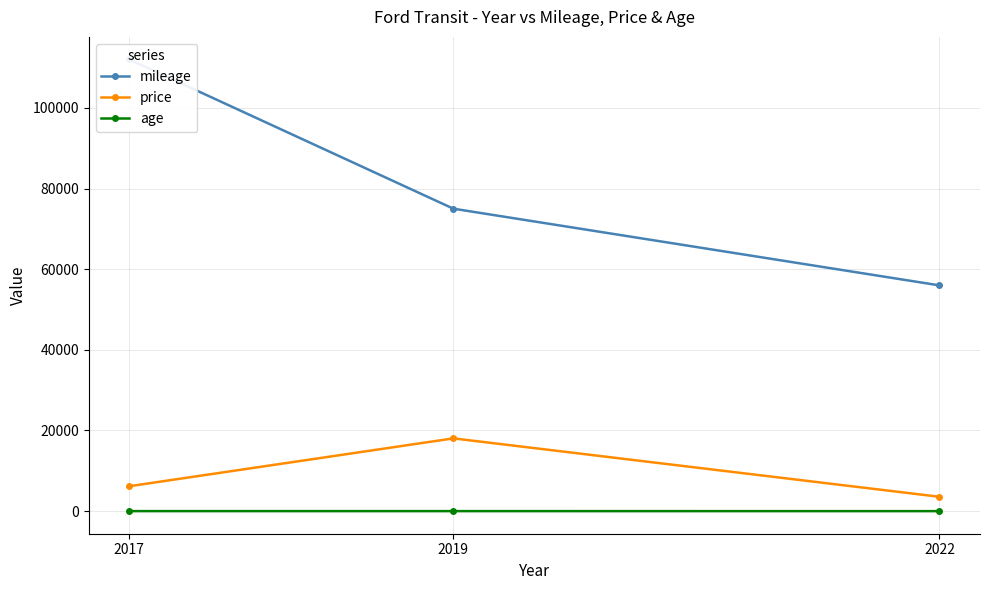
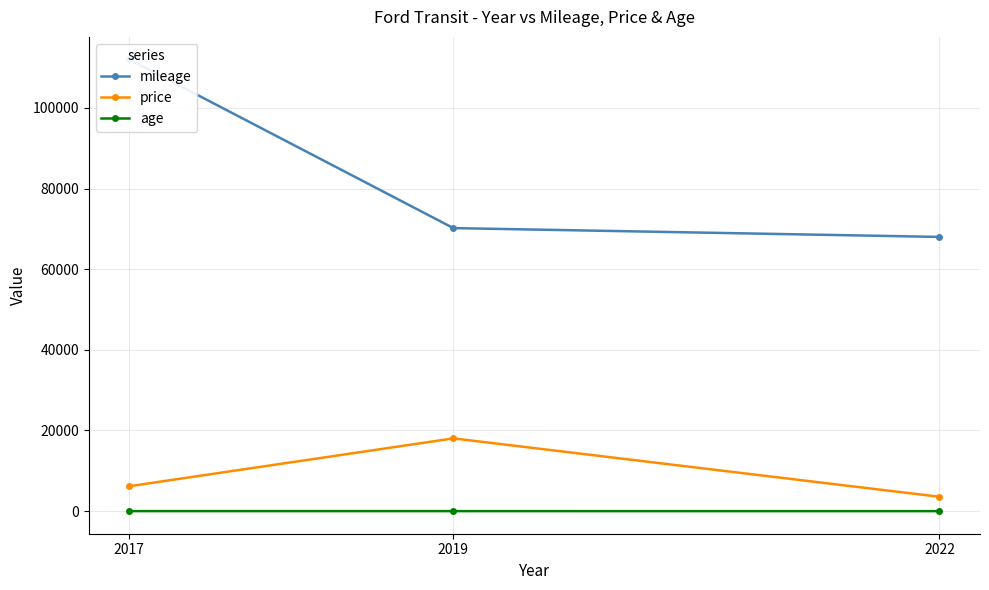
mileage, 2019: 75000 -> 70000
mileage, 2022: 56000 -> 68000
